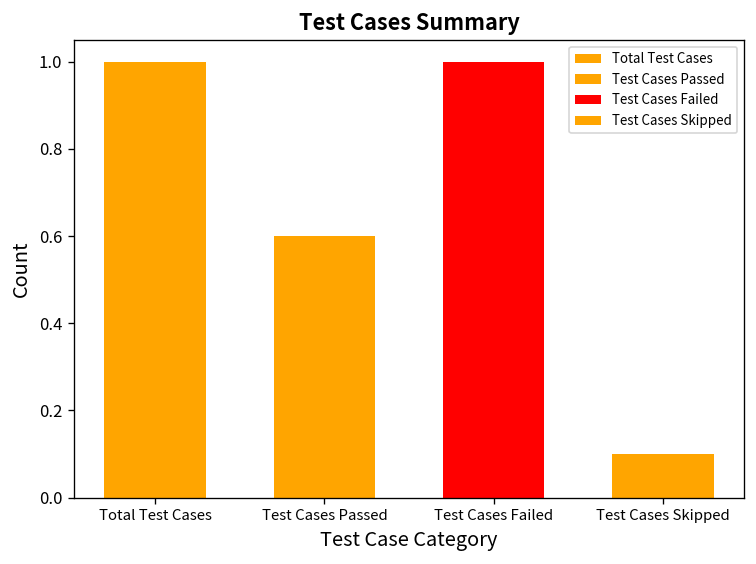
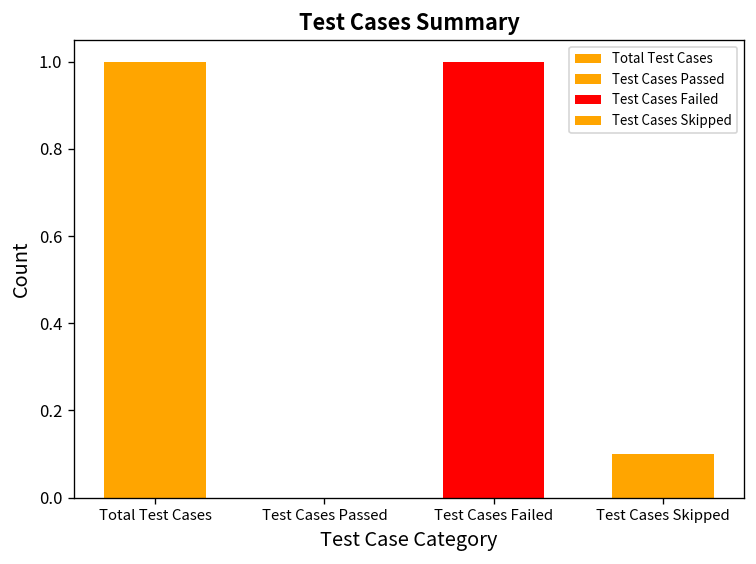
Test Cases Passed: 0.6 -> 0.0
